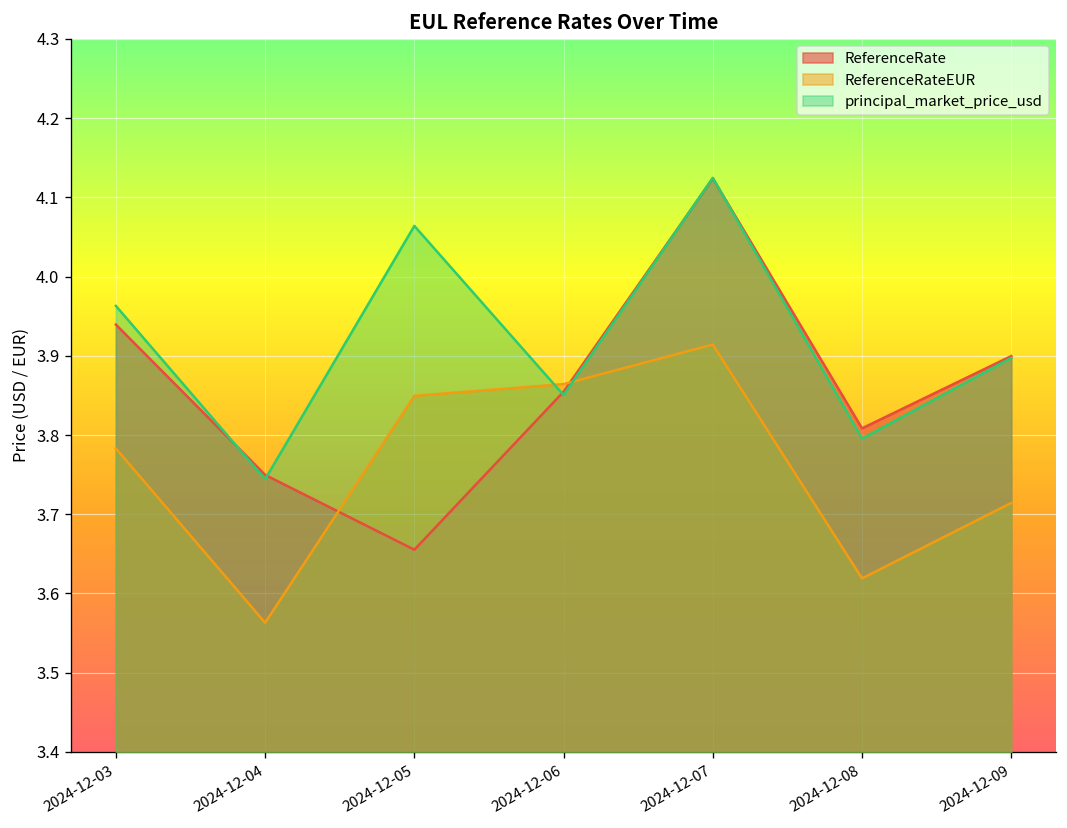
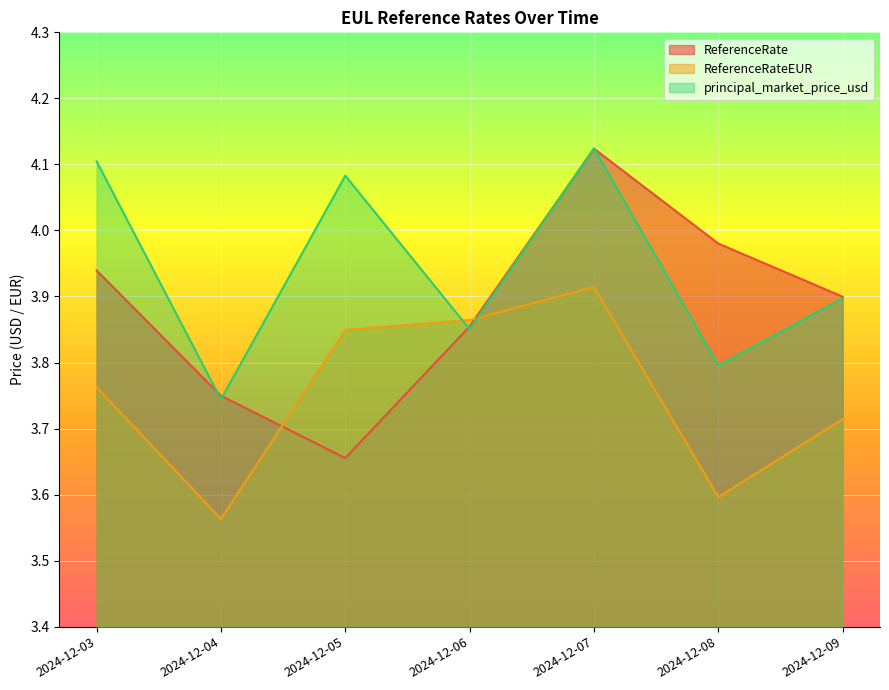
ReferenceRateEUR, 2024-12-03: 3.78 -> 3.76
principal_market_price_usd, 2024-12-03: 3.96 -> 4.10
principal_market_price_usd, 2024-12-05: 4.06 -> 4.08
ReferenceRate, 2024-12-08: 3.81 -> 3.98
ReferenceRateEUR, 2024-12-08: 3.62 -> 3.60
